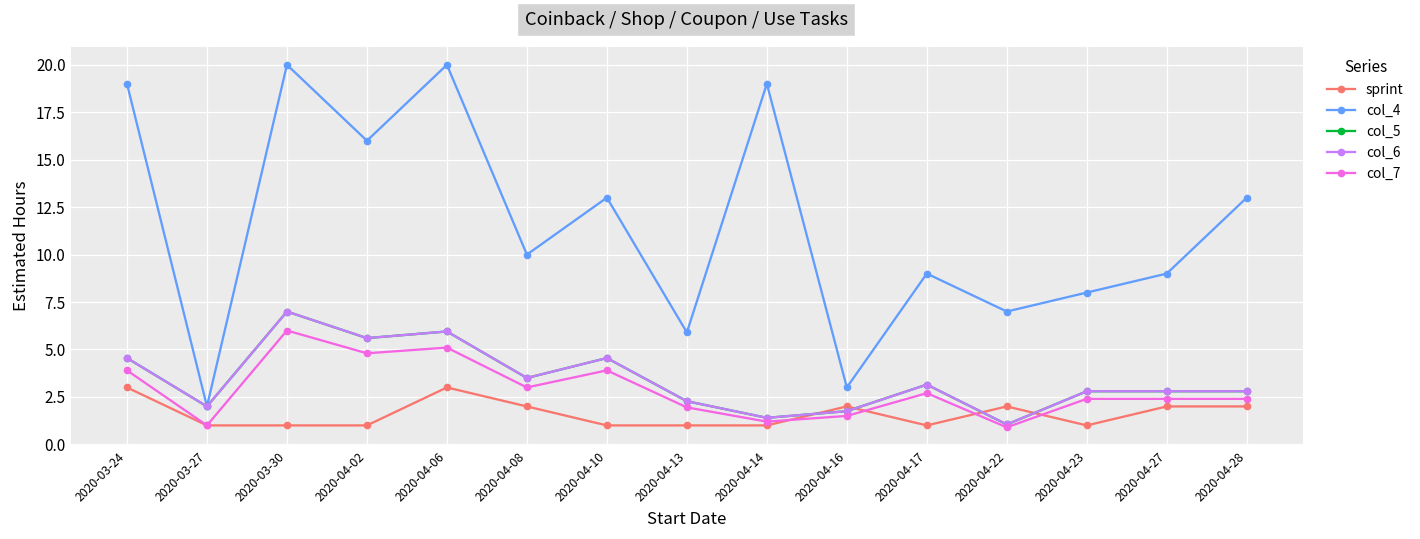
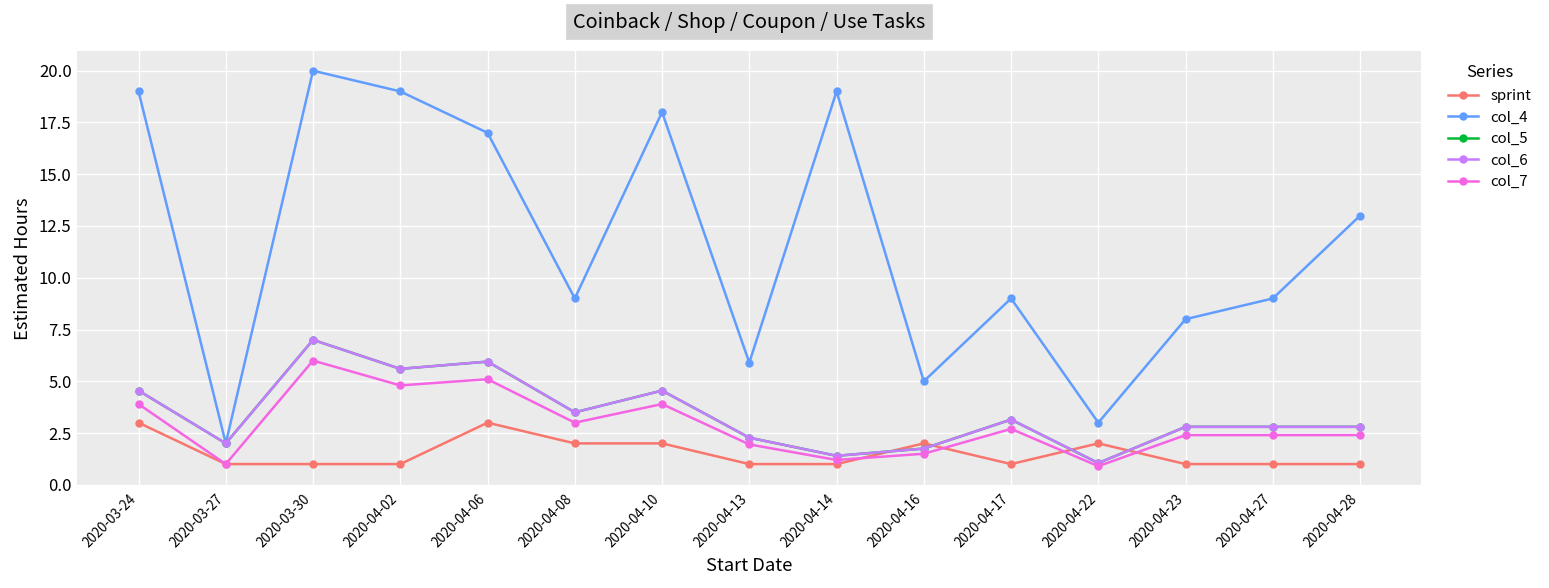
col_4, 2020-04-02: 16 -> 19
col_4, 2020-04-06: 20 -> 17
col_4, 2020-04-08: 10 -> 9
sprint, 2020-04-10: 1 -> 2
col_4, 2020-04-10: 13 -> 18
col_4, 2020-04-16: 3 -> 5
col_4, 2020-04-22: 7 -> 3
sprint, 2020-04-27: 2 -> 1
sprint, 2020-04-28: 2 -> 1
